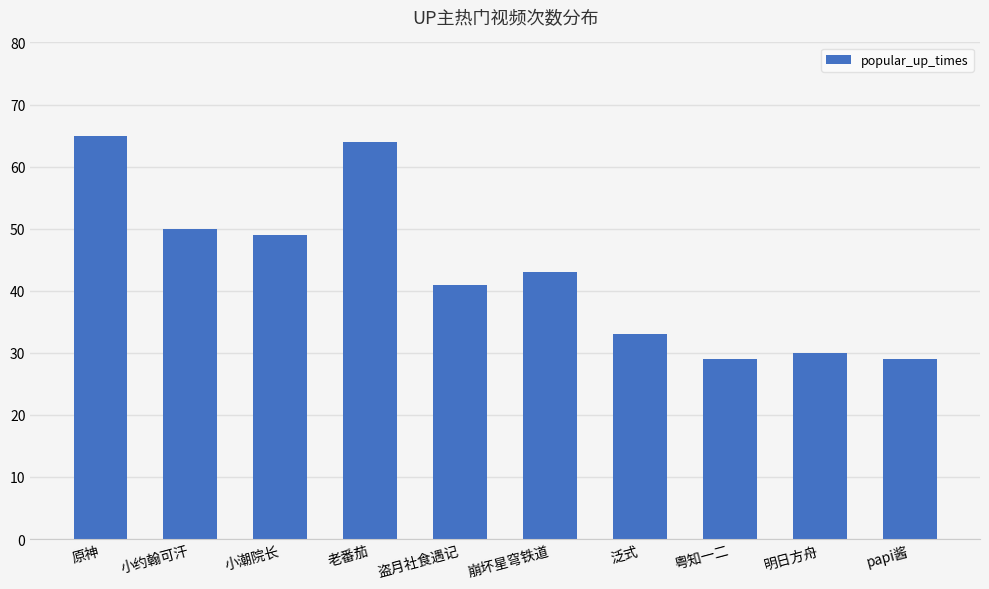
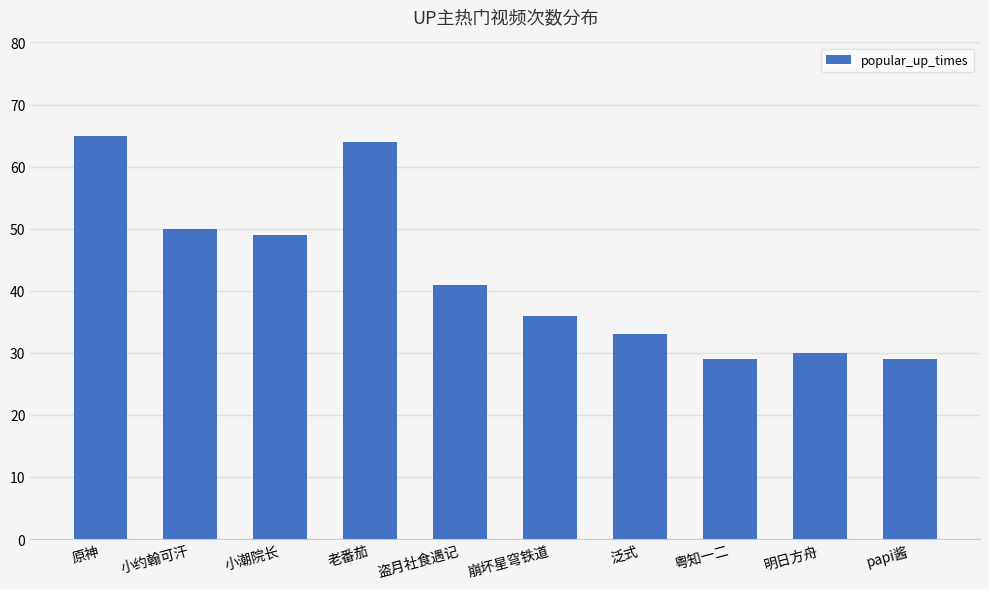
崩坏星穹铁道: 43 -> 36
